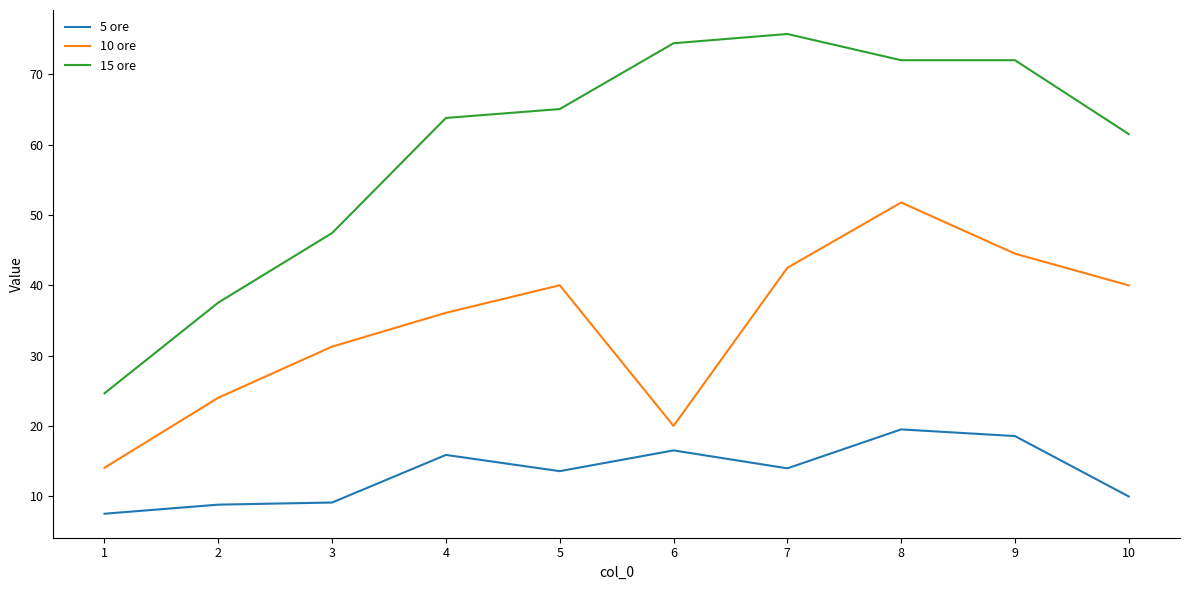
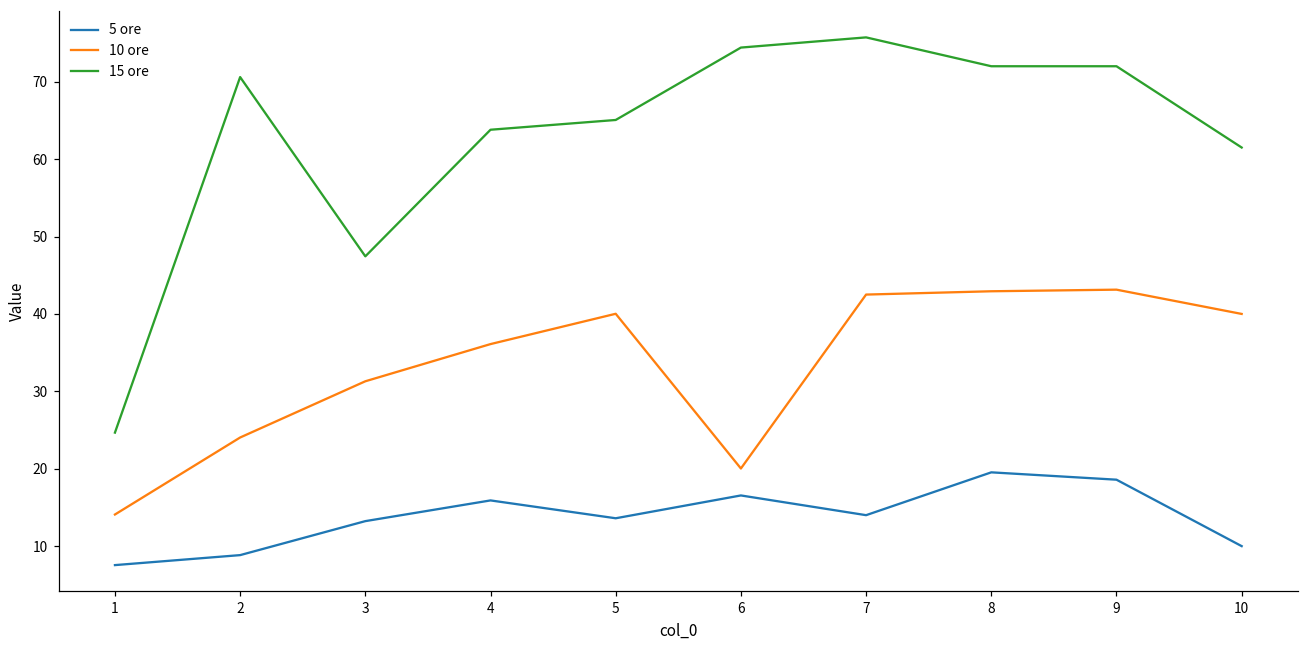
15 ore, 2: 38 -> 71
5 ore, 3: 9 -> 13
10 ore, 8: 52 -> 43
10 ore, 9: 45 -> 43
